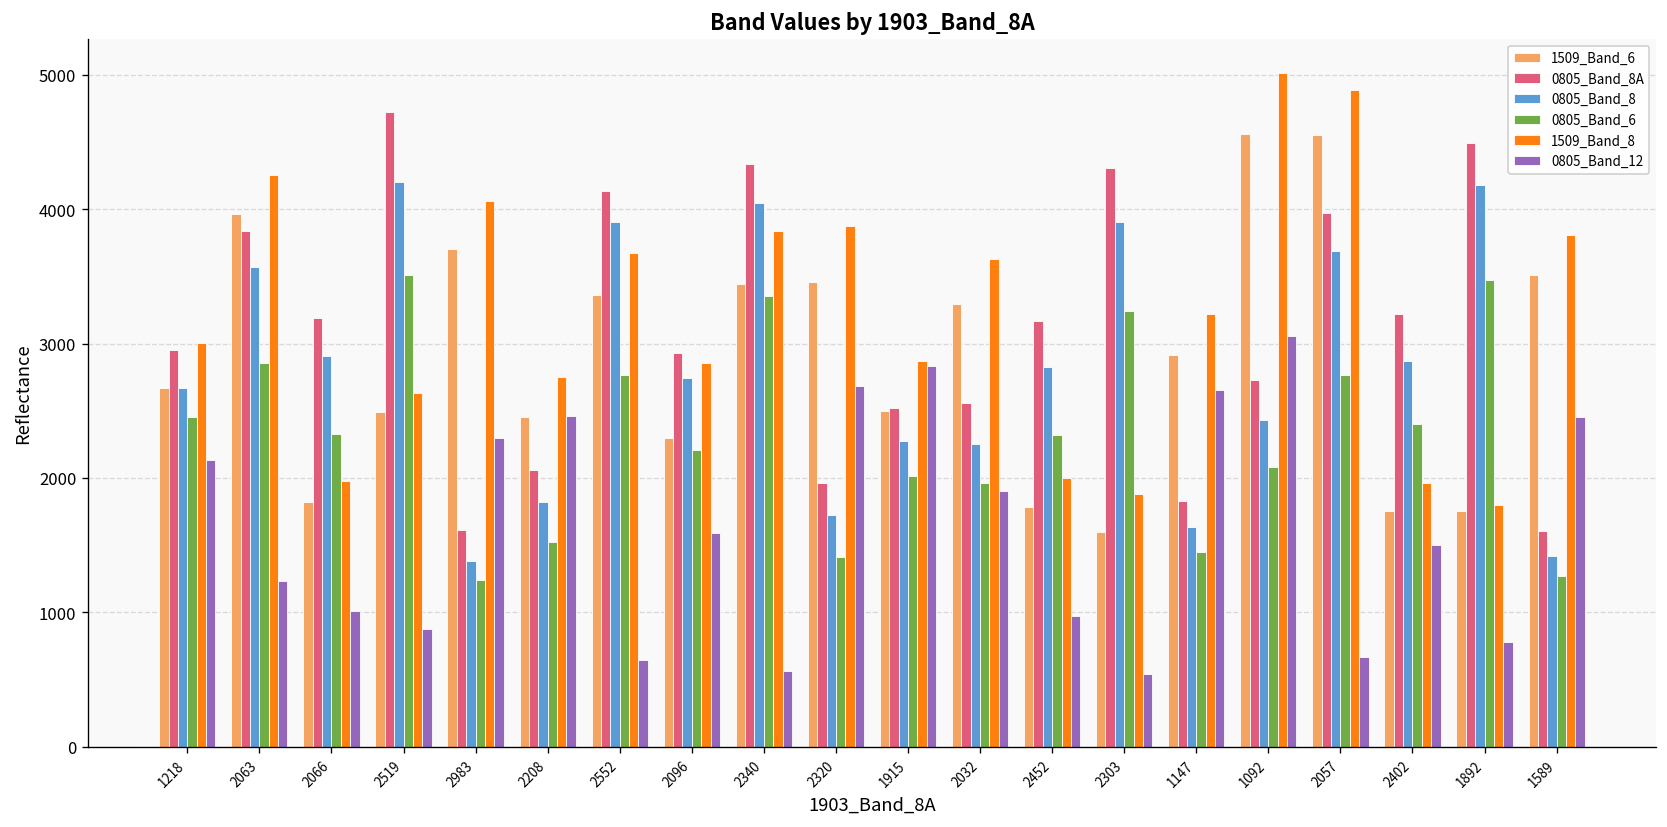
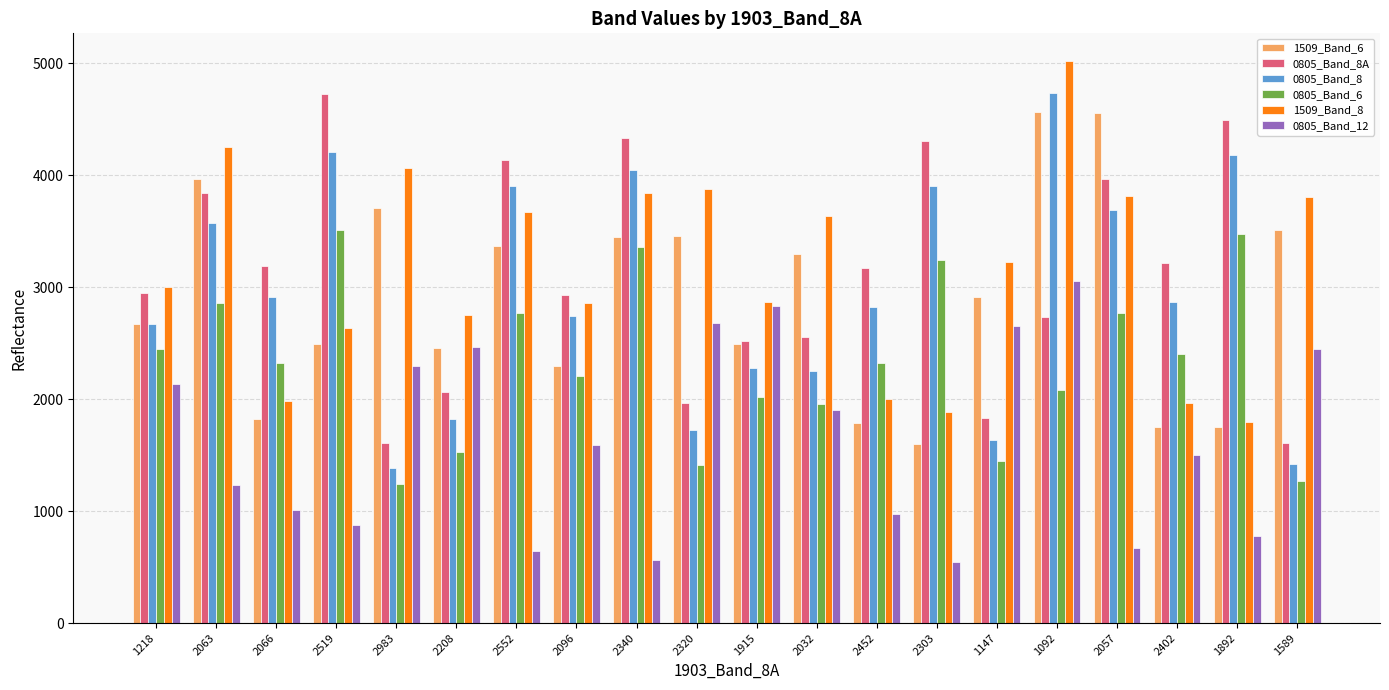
0805_Band_8, 1092: 2430 -> 4730
1509_Band_8, 2057: 4880 -> 3810
